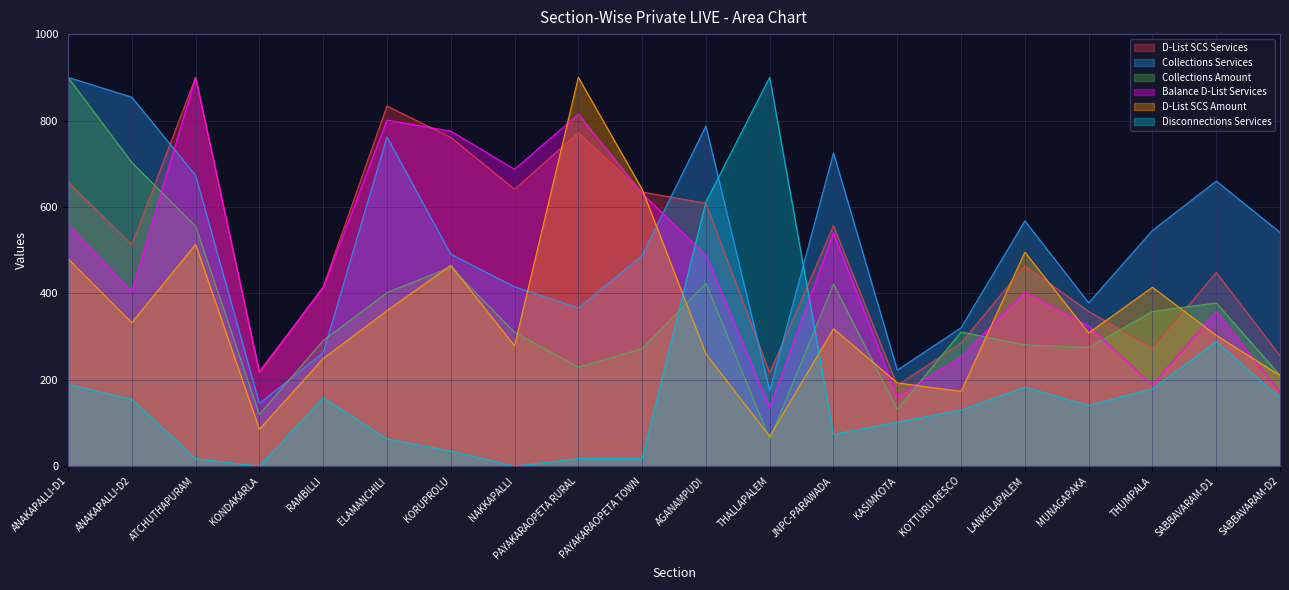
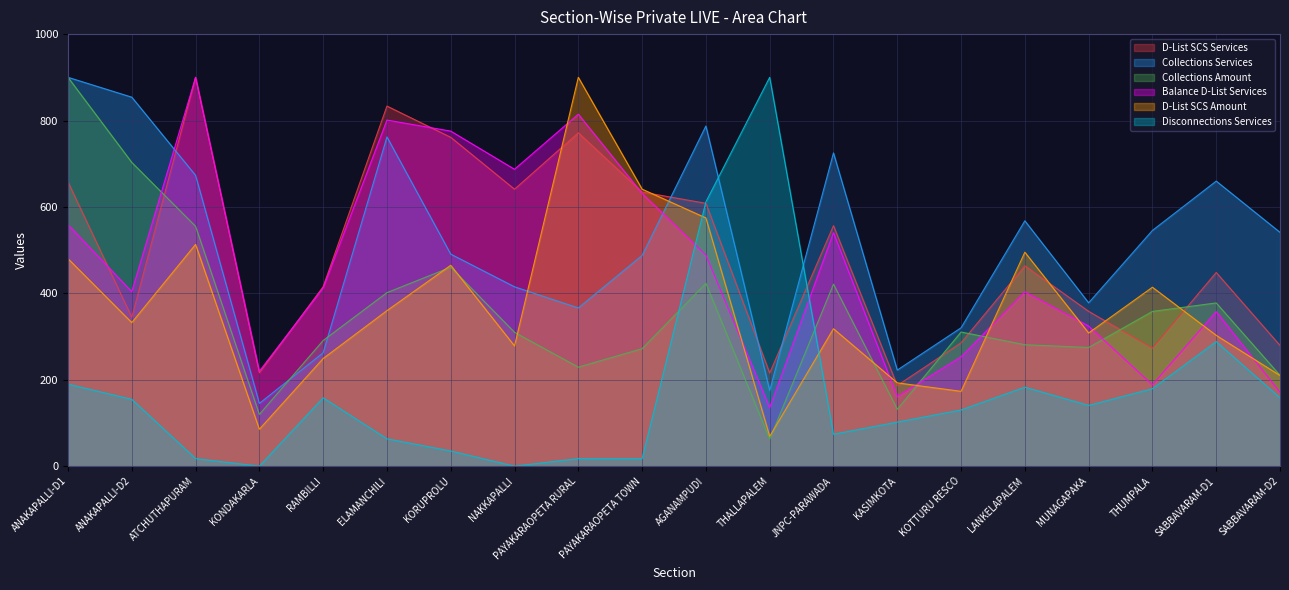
D-List SCS Services, ANAKAPALLI-D2: 510 -> 340
D-List SCS Amount, AGANAMPUDI: 260 -> 570
D-List SCS Services, SABBAVARAM-D2: 260 -> 280
